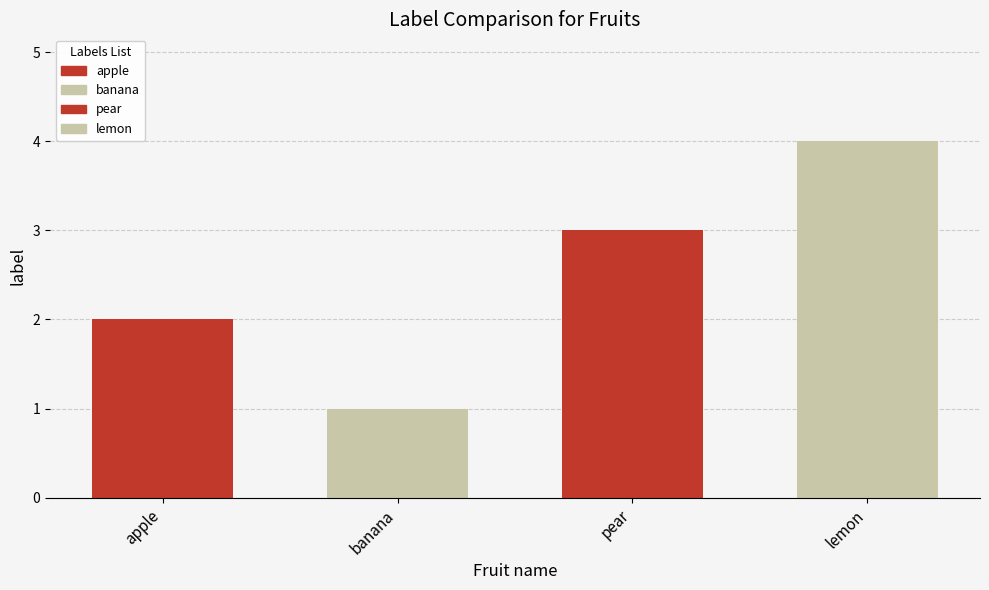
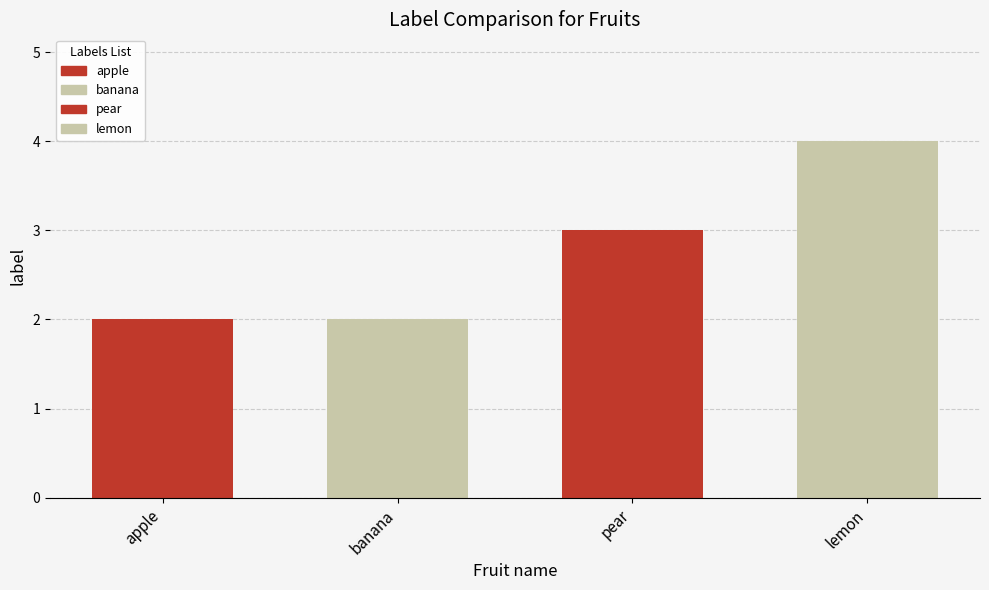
banana: 1 -> 2
